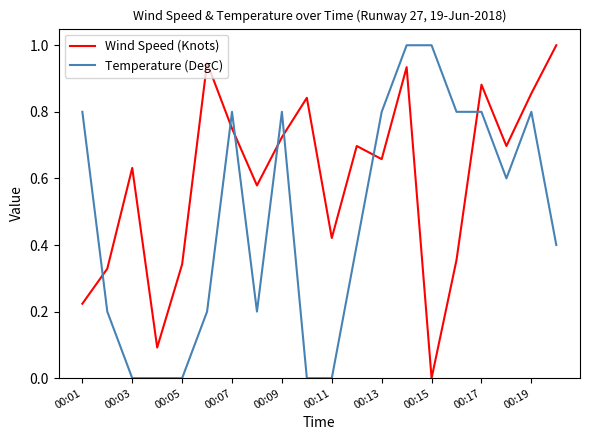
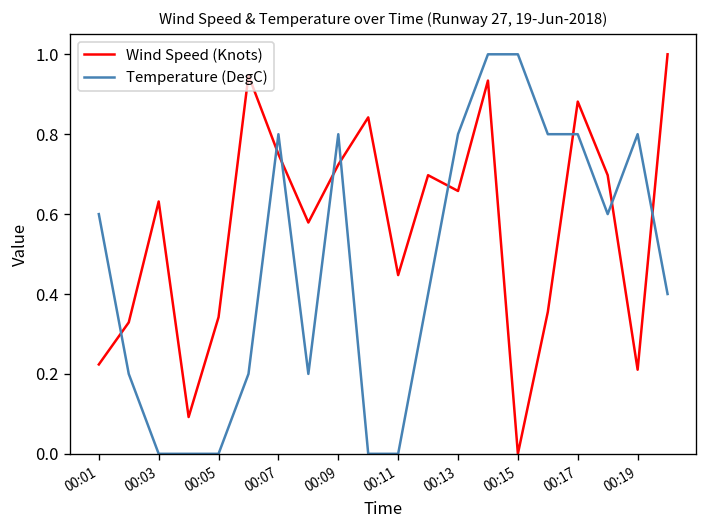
Temperature (DegC), 00:01: 0.80 -> 0.60
Wind Speed (Knots), 00:11: 0.42 -> 0.45
Wind Speed (Knots), 00:19: 0.86 -> 0.21
